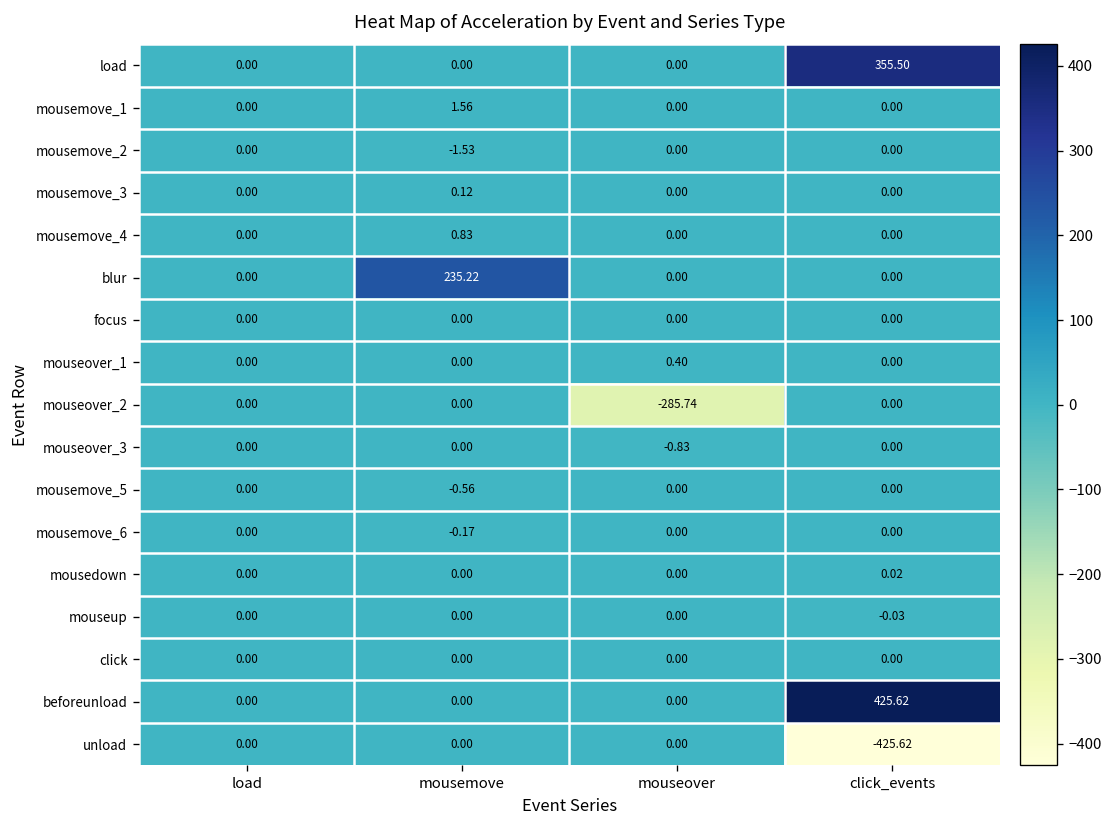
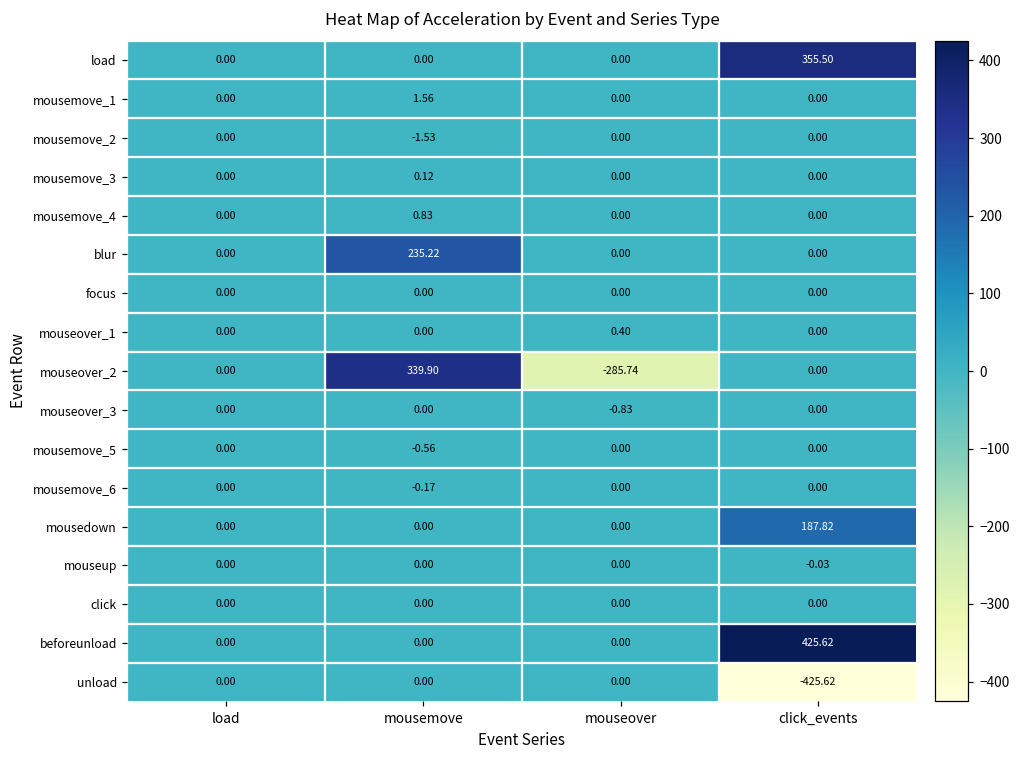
mouseover_2, mousemove: 0.00 -> 339.90
mousedown, click_events: 0.02 -> 187.82
